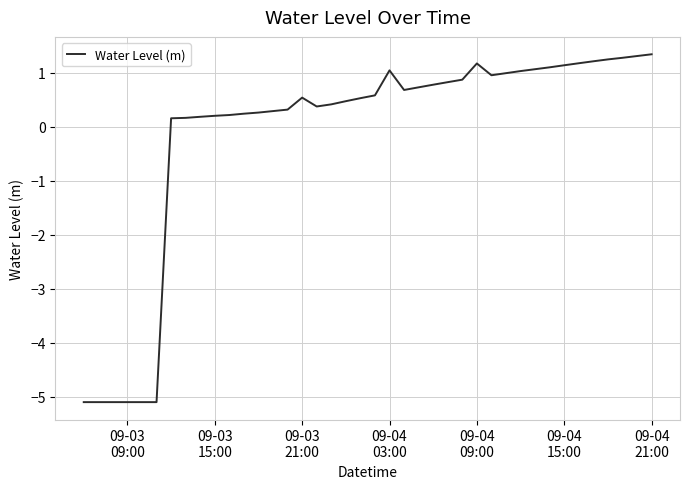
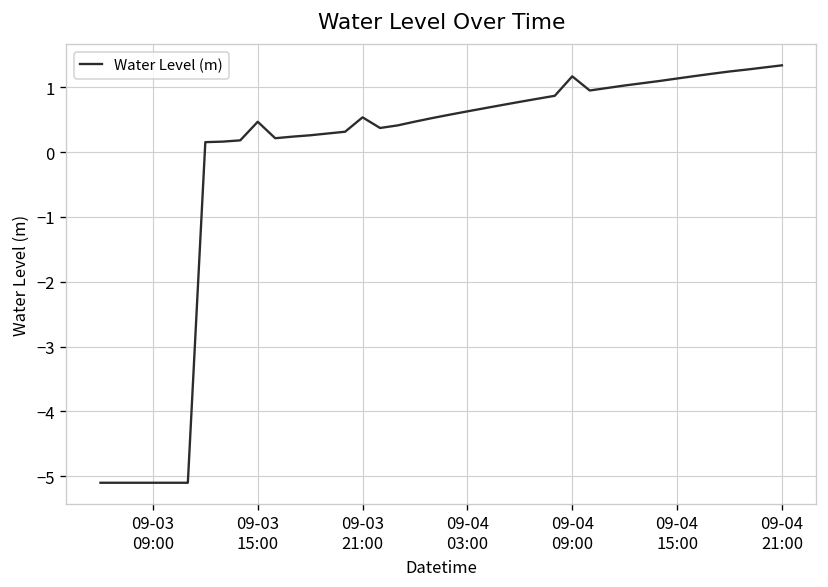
09-03 15:00: 0.2 -> 0.5
09-04 03:00: 1.0 -> 0.6
